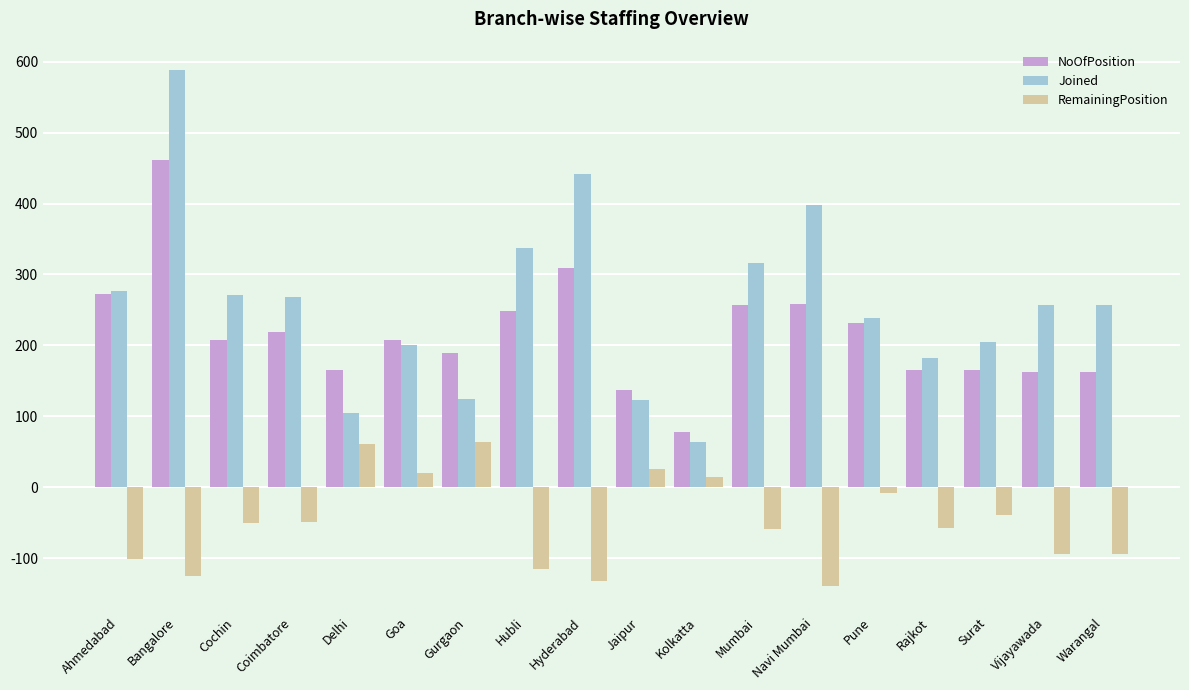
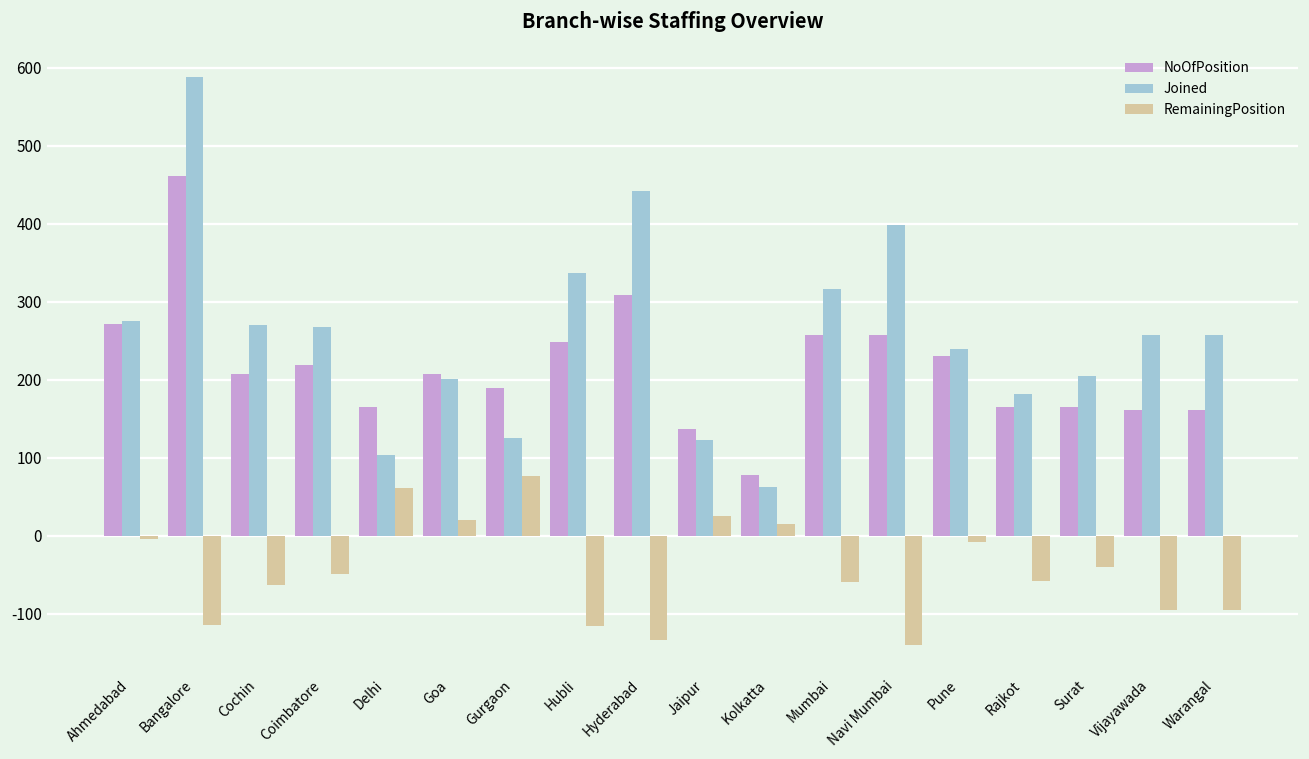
RemainingPosition, Ahmedabad: -100 -> 0
RemainingPosition, Bangalore: -130 -> -110
RemainingPosition, Cochin: -50 -> -60
RemainingPosition, Gurgaon: 60 -> 80
